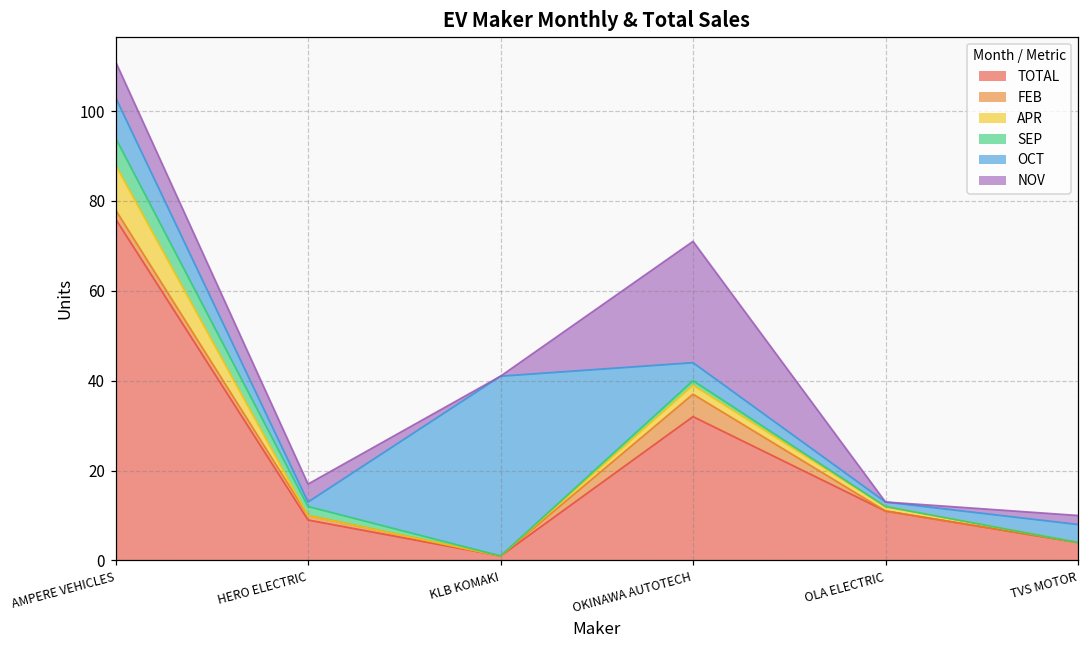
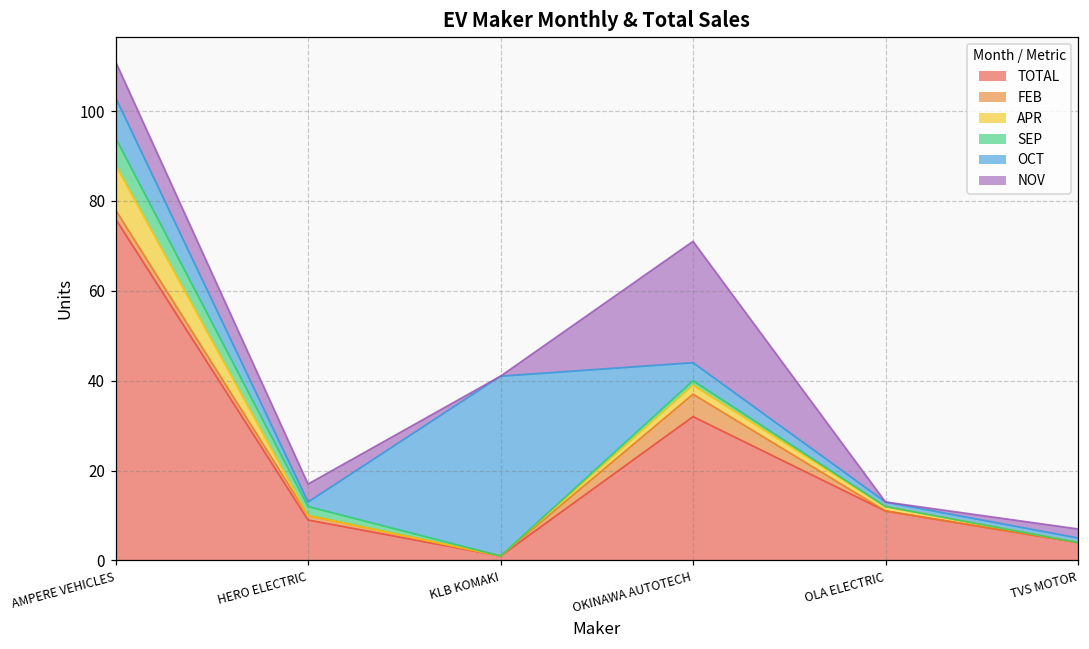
OCT, TVS MOTOR: 4 -> 1
